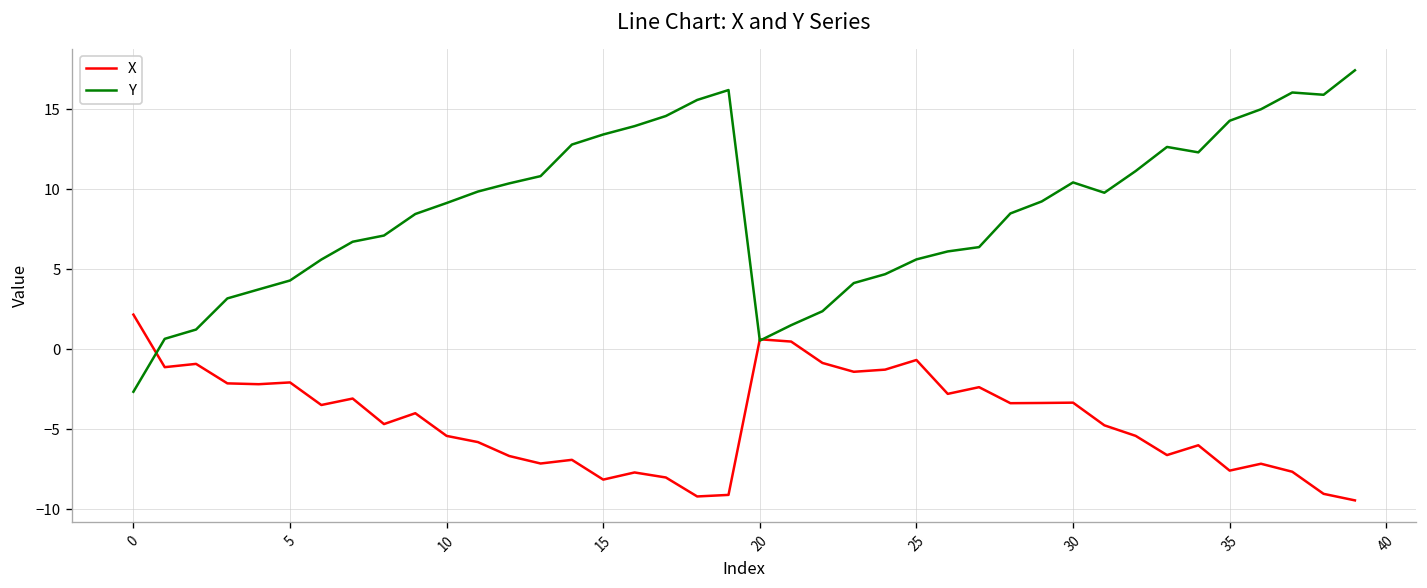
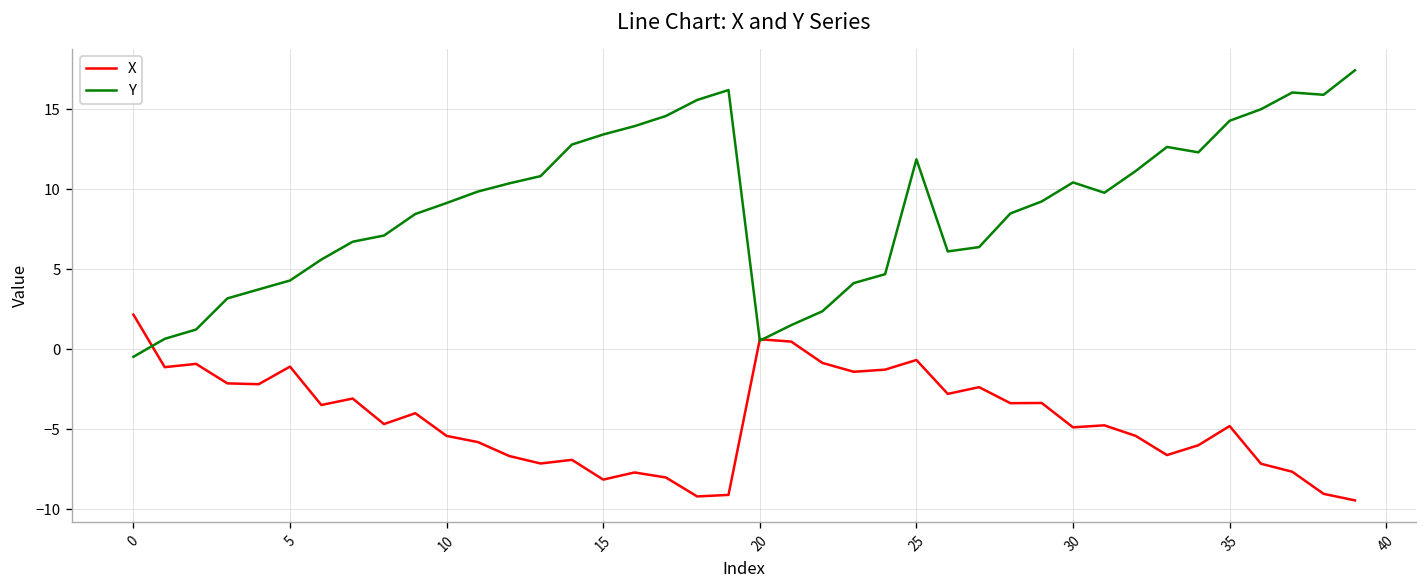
Y, 0: -2.7 -> -0.5
X, 5: -2.1 -> -1.1
Y, 25: 5.6 -> 11.9
X, 30: -3.4 -> -4.9
X, 35: -7.6 -> -4.8
